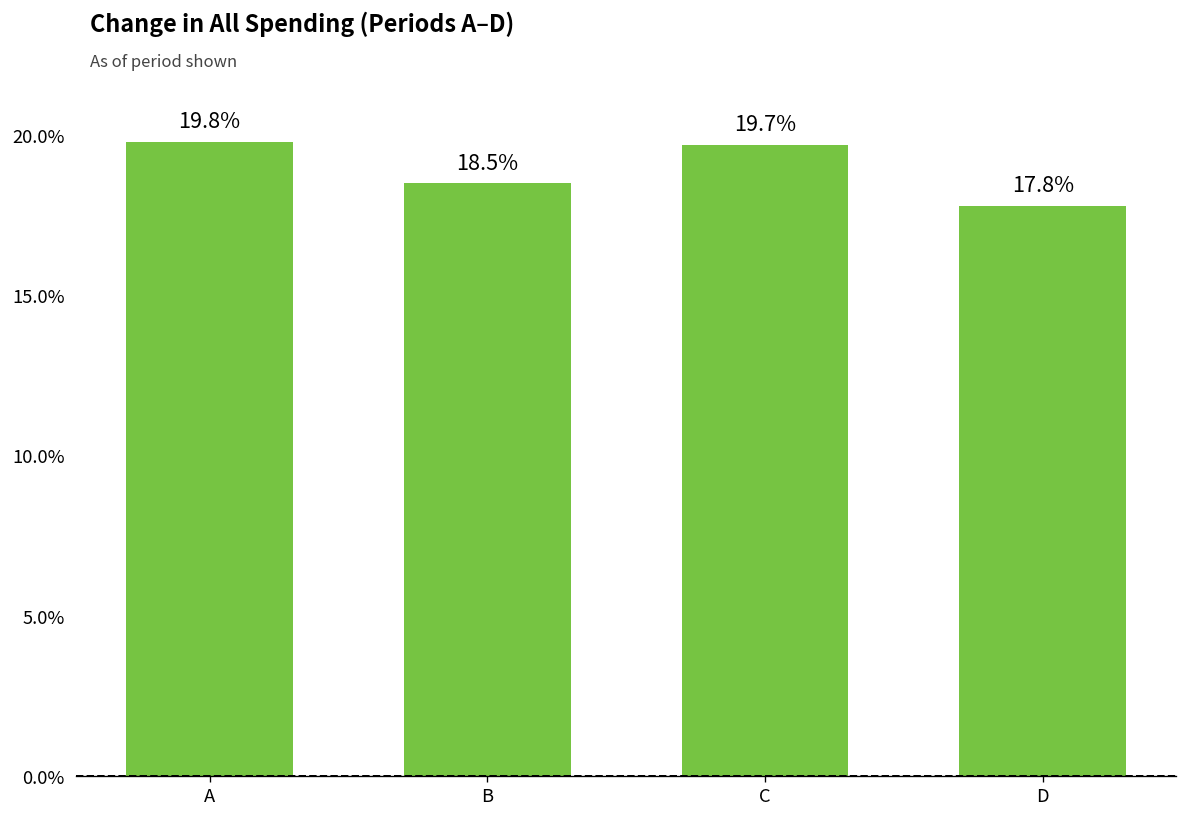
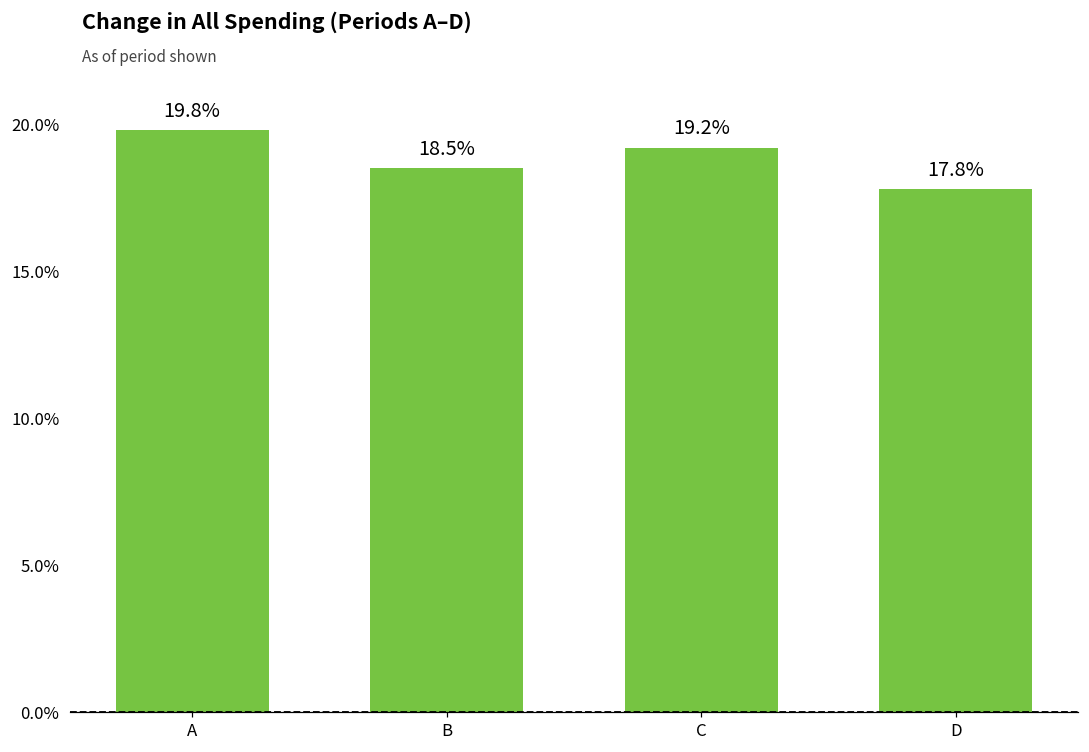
C: 19.7% -> 19.2%
